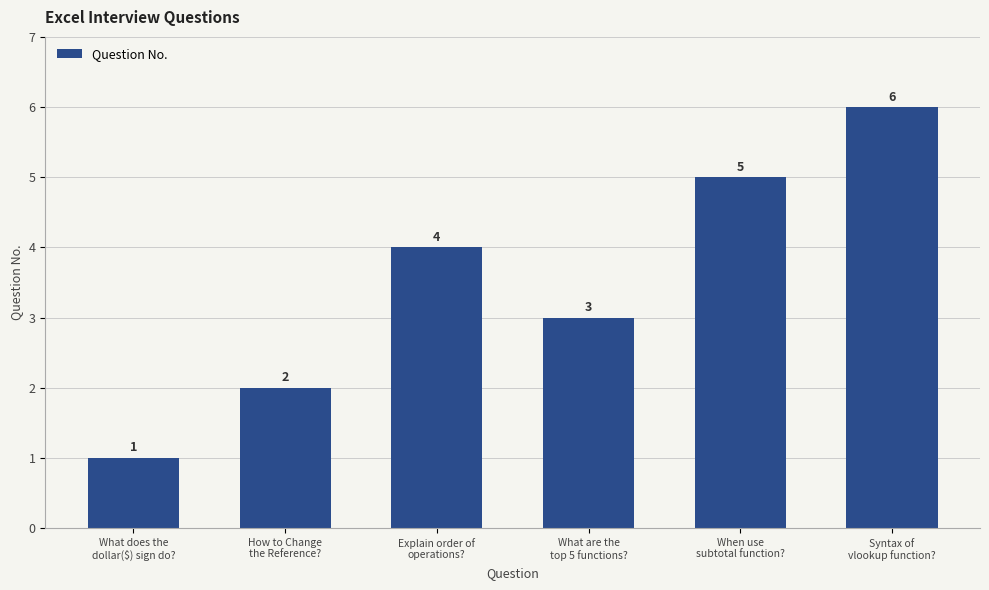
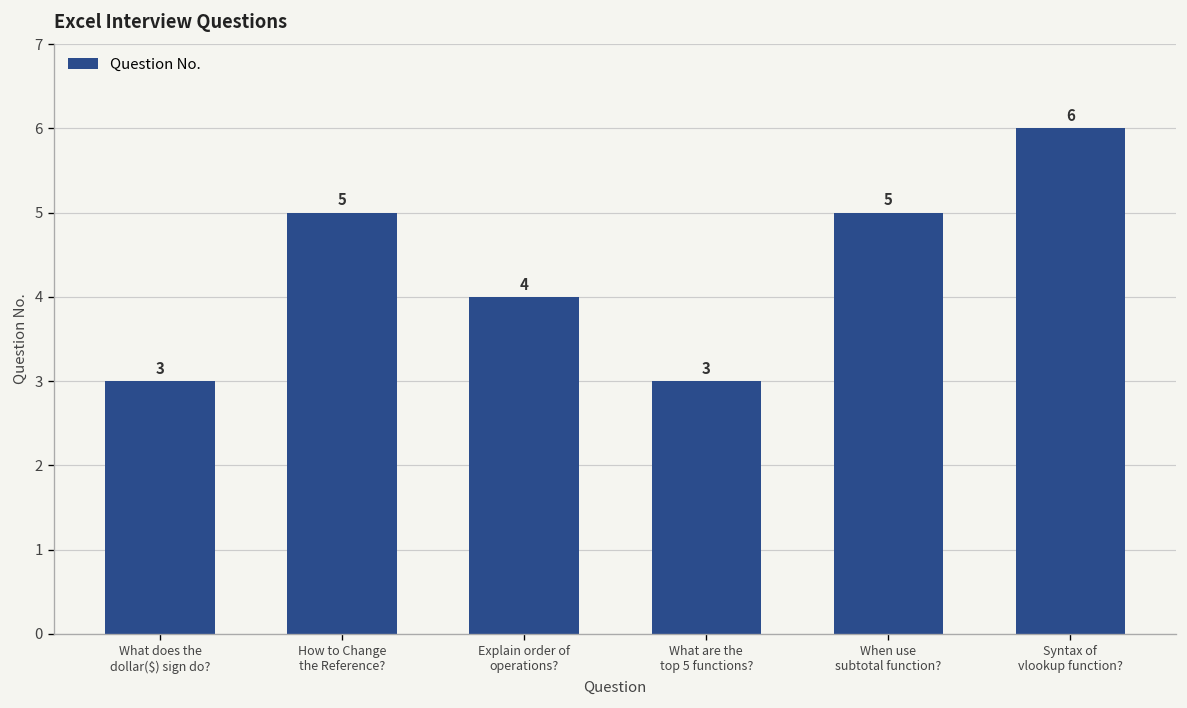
What does the dollar($) sign do?: 1 -> 3
How to Change the Reference?: 2 -> 5
